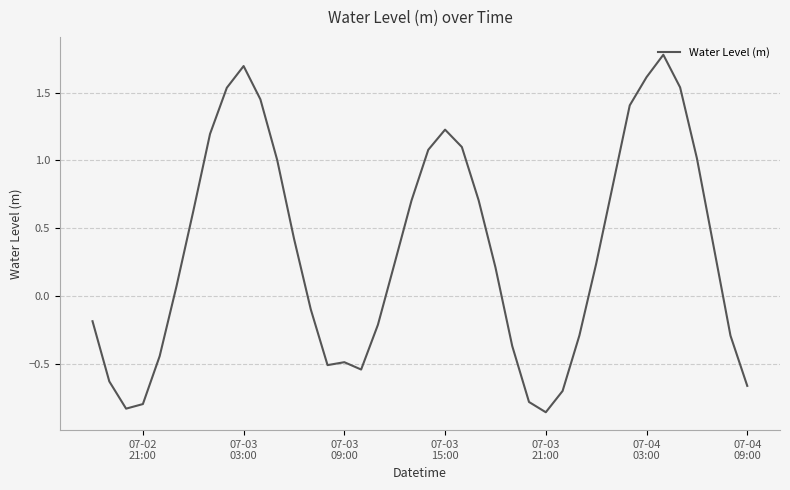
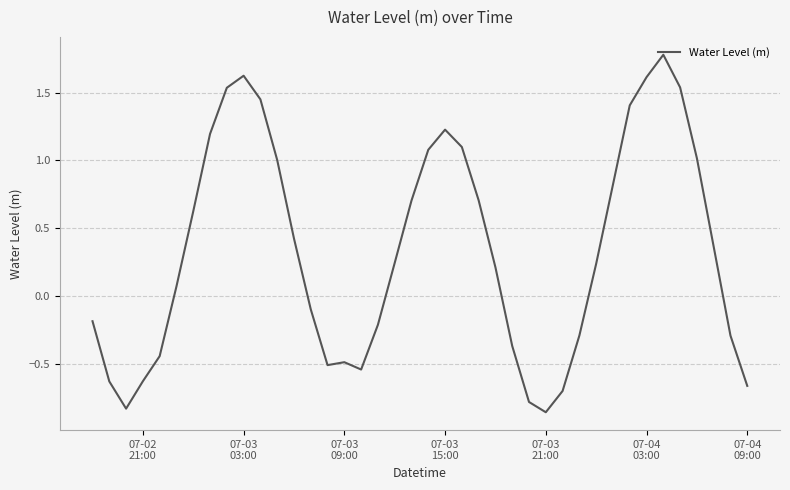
07-02 21:00: -0.80 -> -0.63
07-03 03:00: 1.70 -> 1.62
